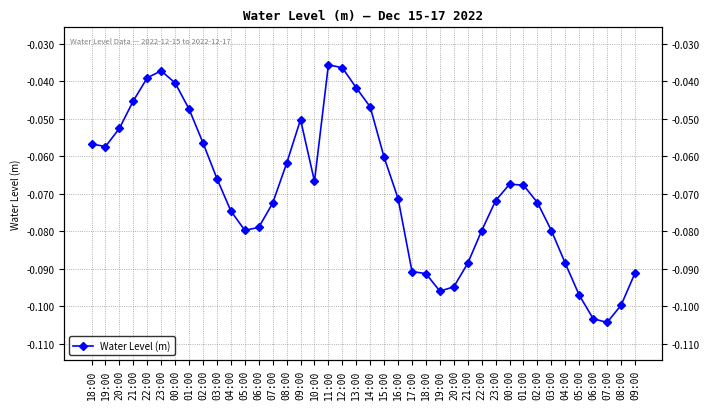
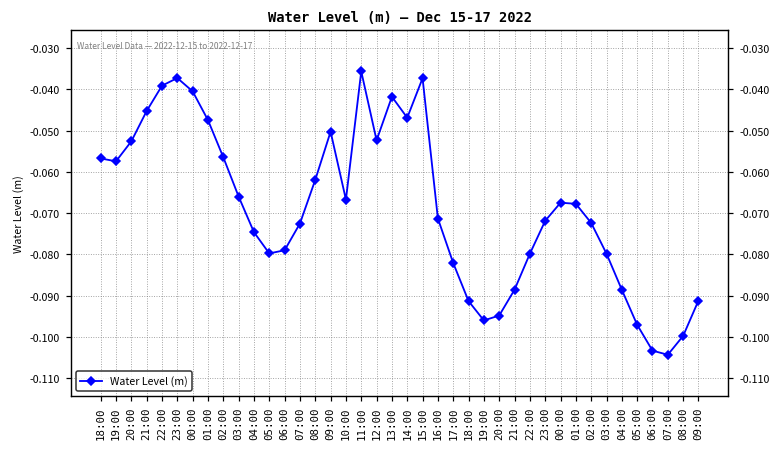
12:00: -0.036 -> -0.052
15:00: -0.060 -> -0.037
17:00: -0.091 -> -0.082
